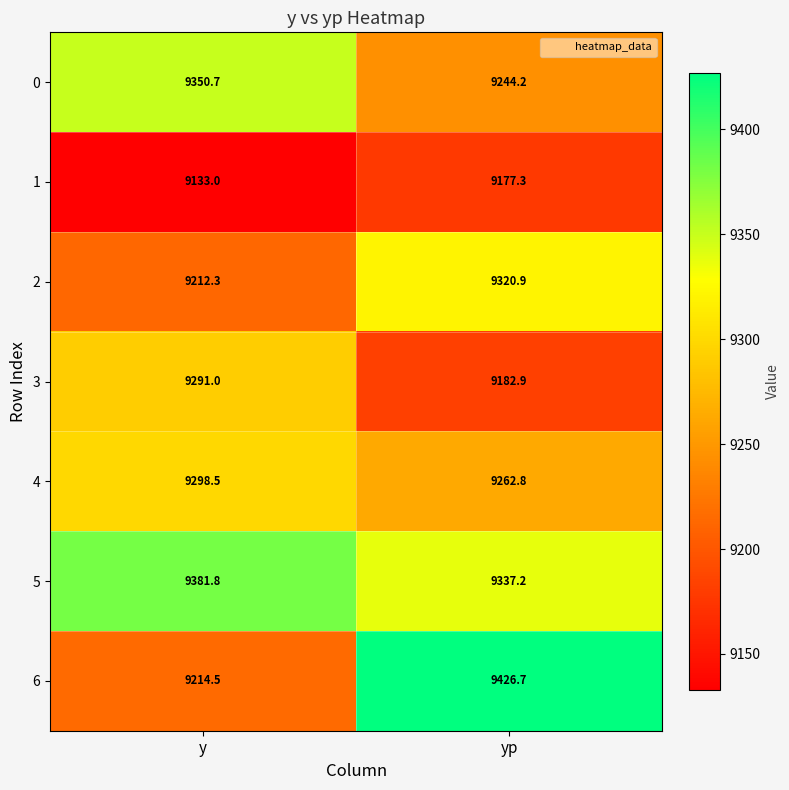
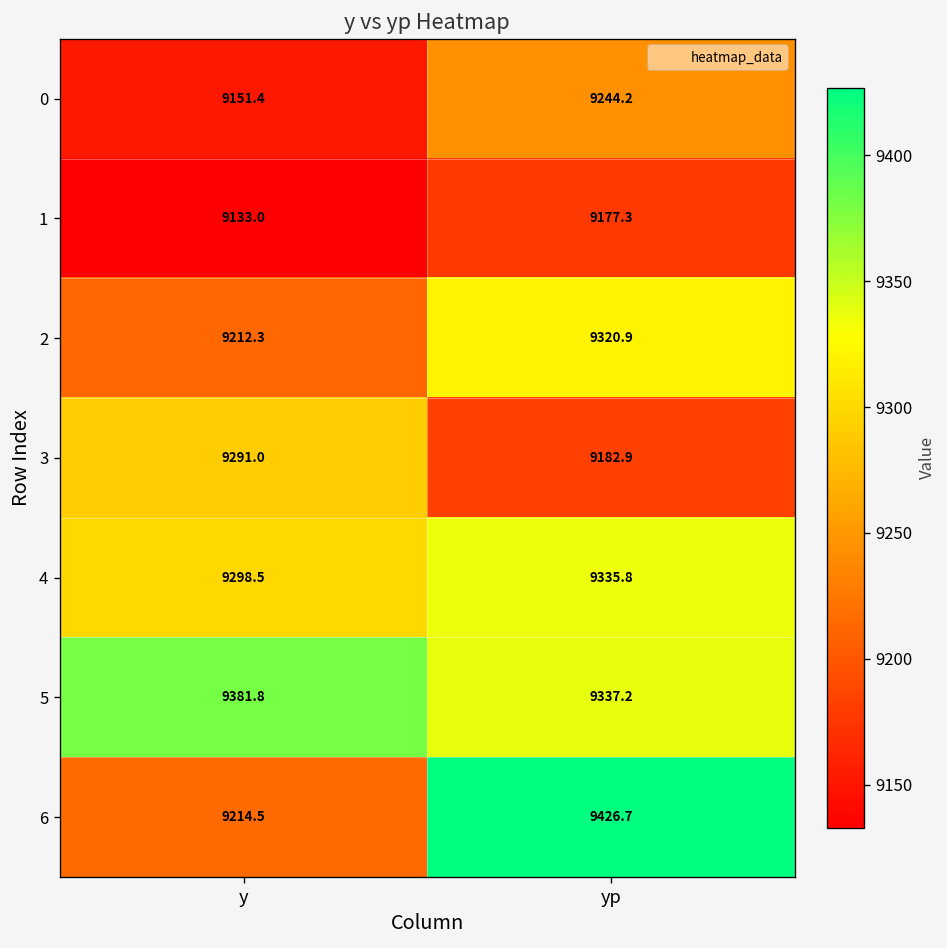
0, y: 9350.7 -> 9151.4
4, yp: 9262.8 -> 9335.8
